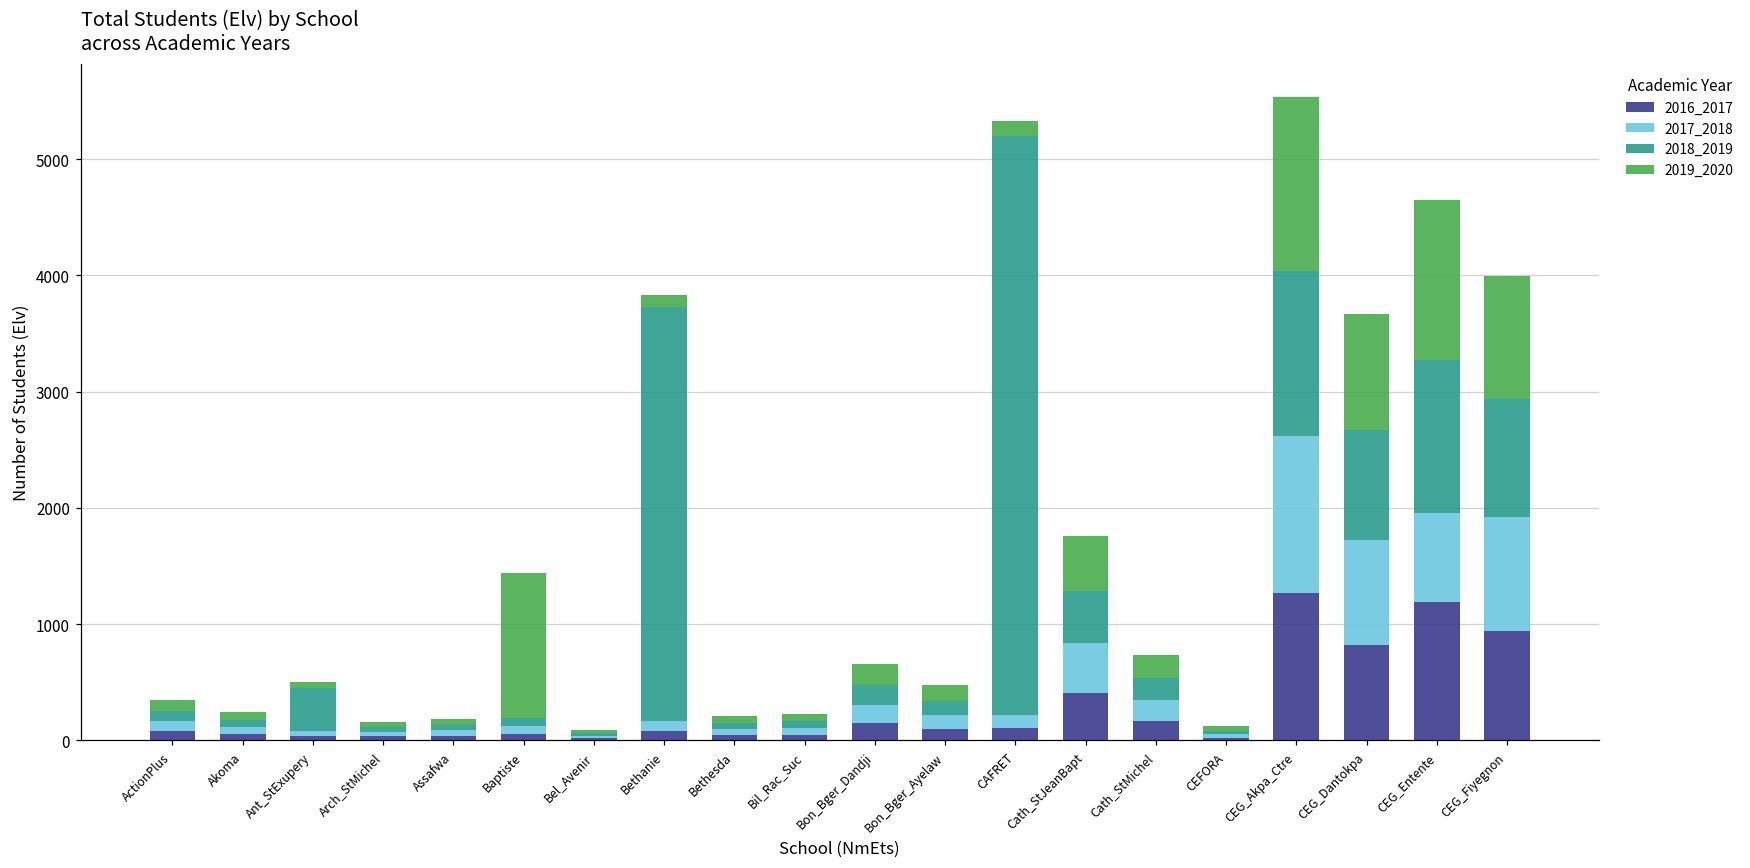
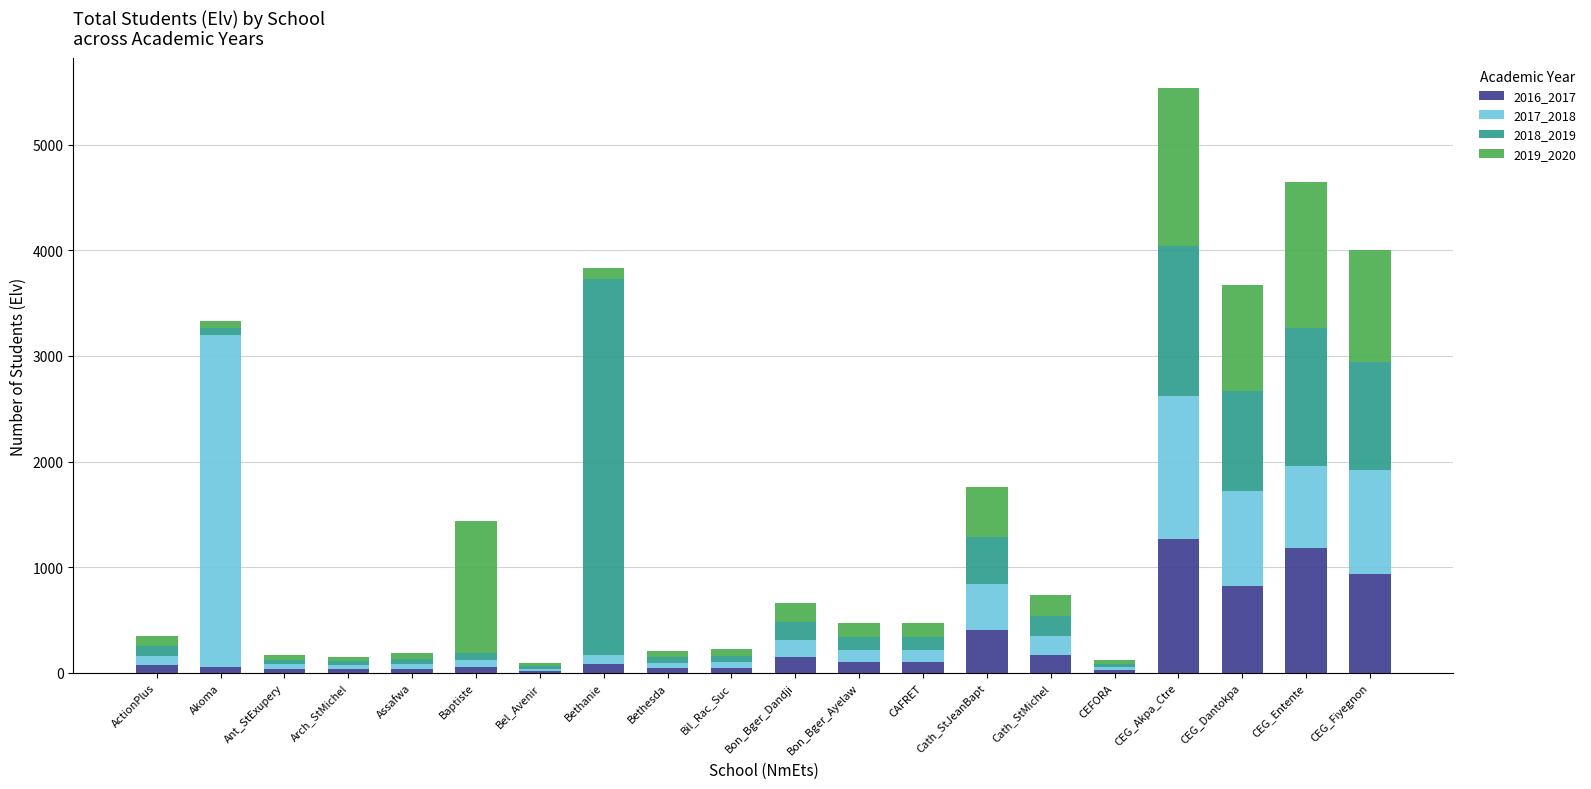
2017_2018, Akoma: 60 -> 3150
2018_2019, Ant_StExupery: 370 -> 40
2018_2019, CAFRET: 4980 -> 120
